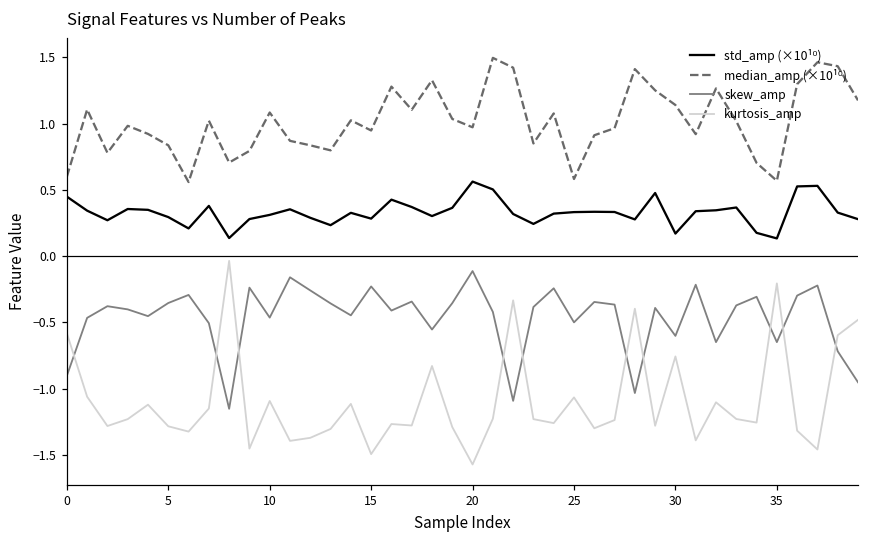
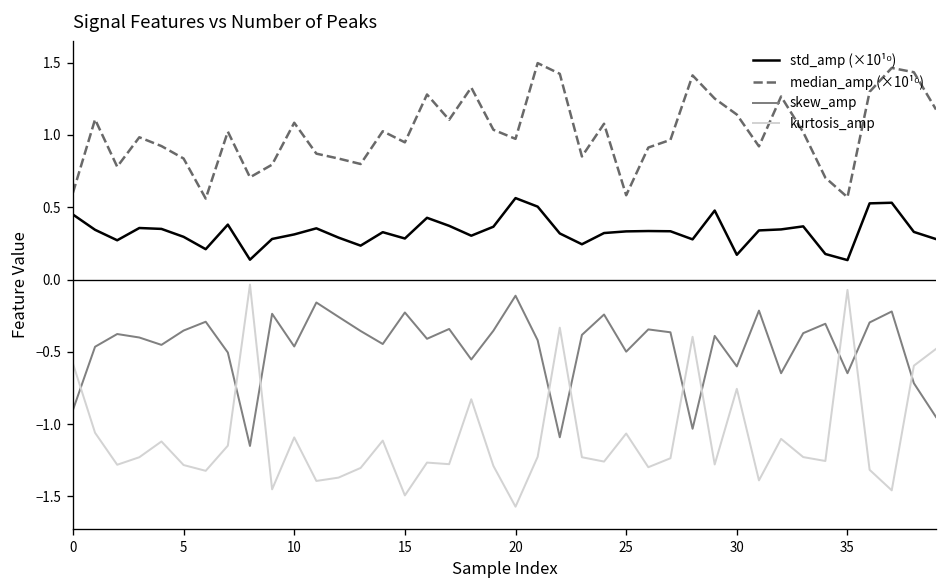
kurtosis_amp, 35: -0.21 -> -0.07
